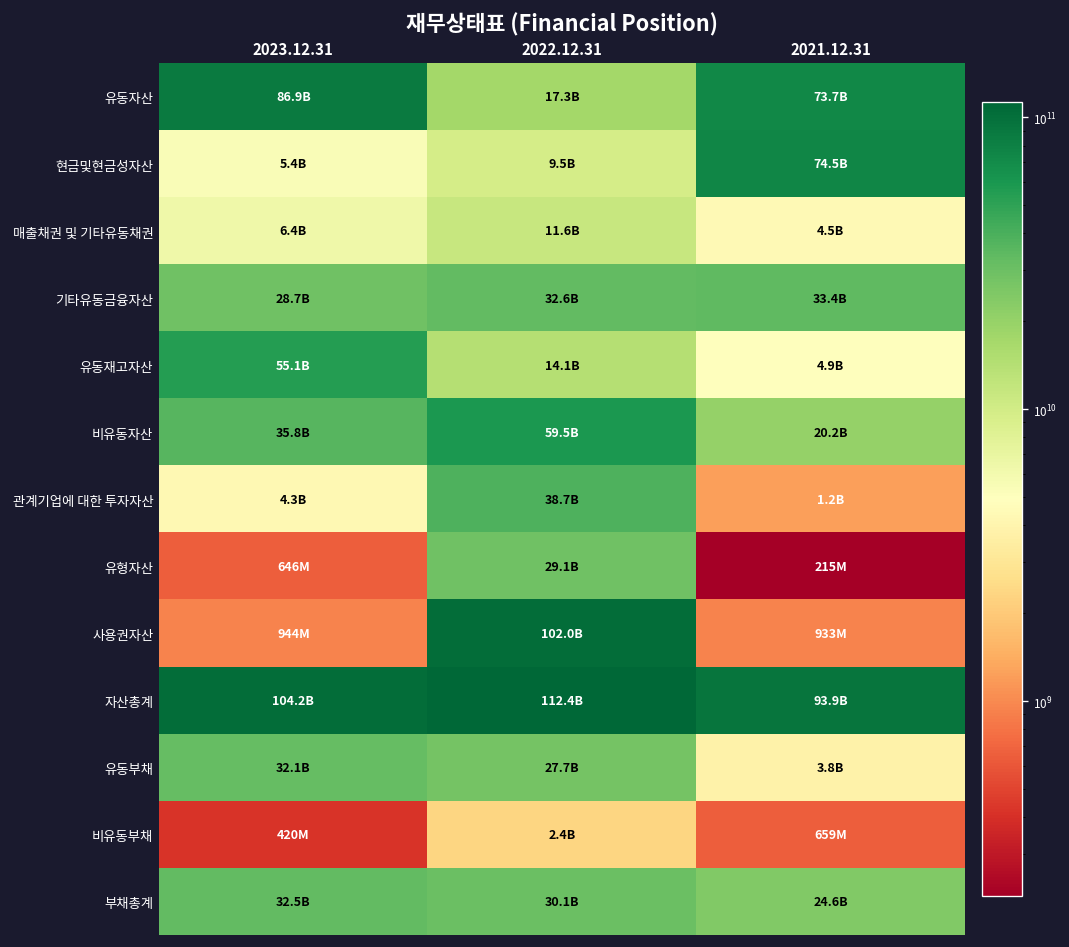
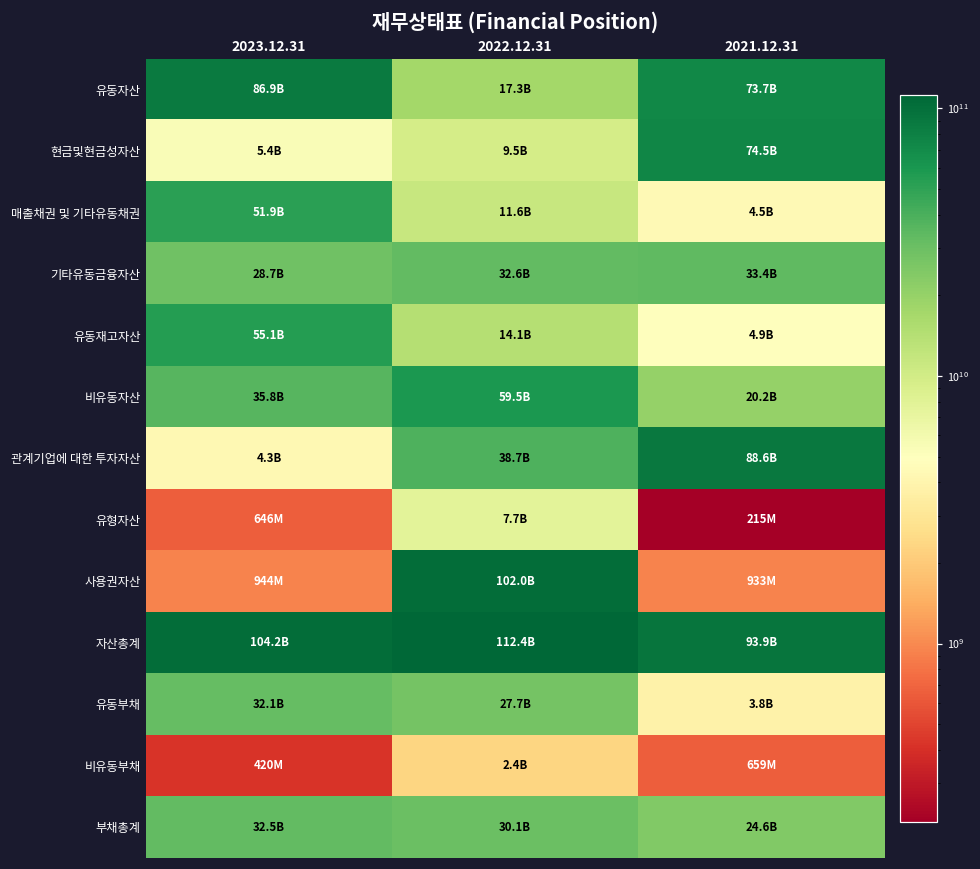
매출채권 및 기타유동채권, 2023.12.31: 6.4B -> 51.9B
관계기업에 대한 투자자산, 2021.12.31: 1.2B -> 88.6B
유형자산, 2022.12.31: 29.1B -> 7.7B
